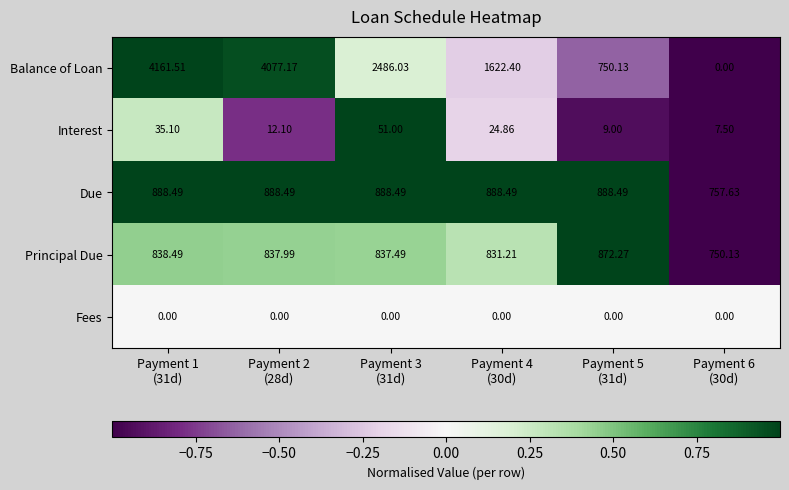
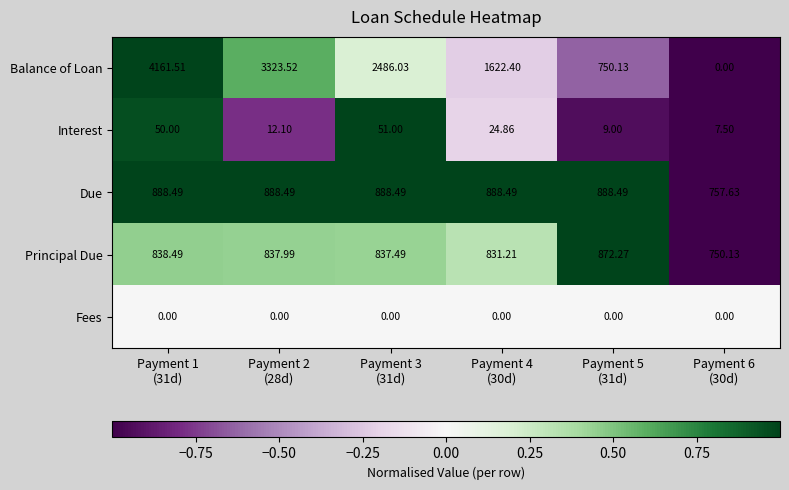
Balance of Loan, Payment 2 (28d): 4077.17 -> 3323.52
Interest, Payment 1 (31d): 35.10 -> 50.00
